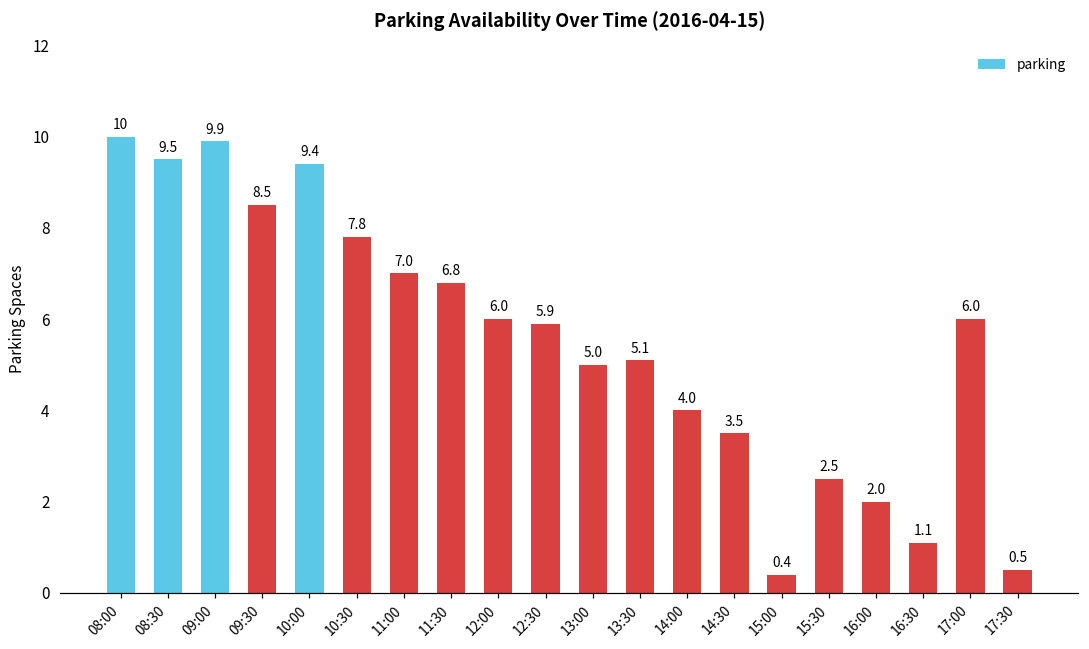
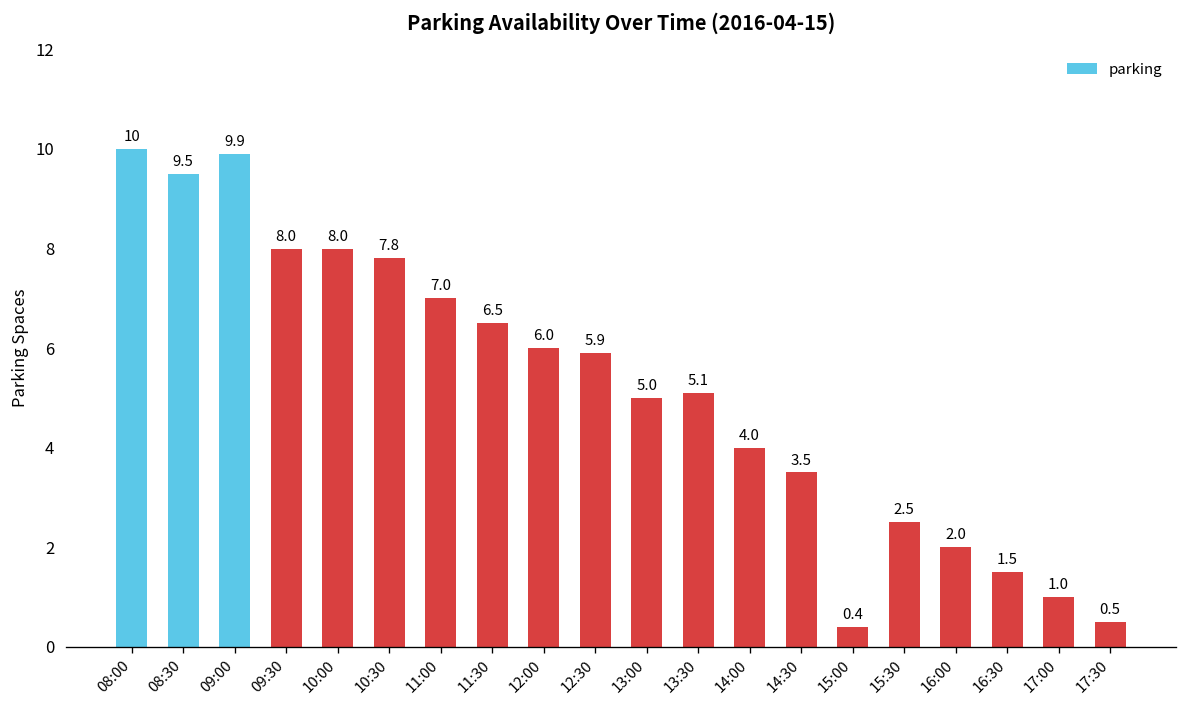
09:30: 8.5 -> 8.0
10:00: 9.4 -> 8.0
11:30: 6.8 -> 6.5
16:30: 1.1 -> 1.5
17:00: 6.0 -> 1.0
